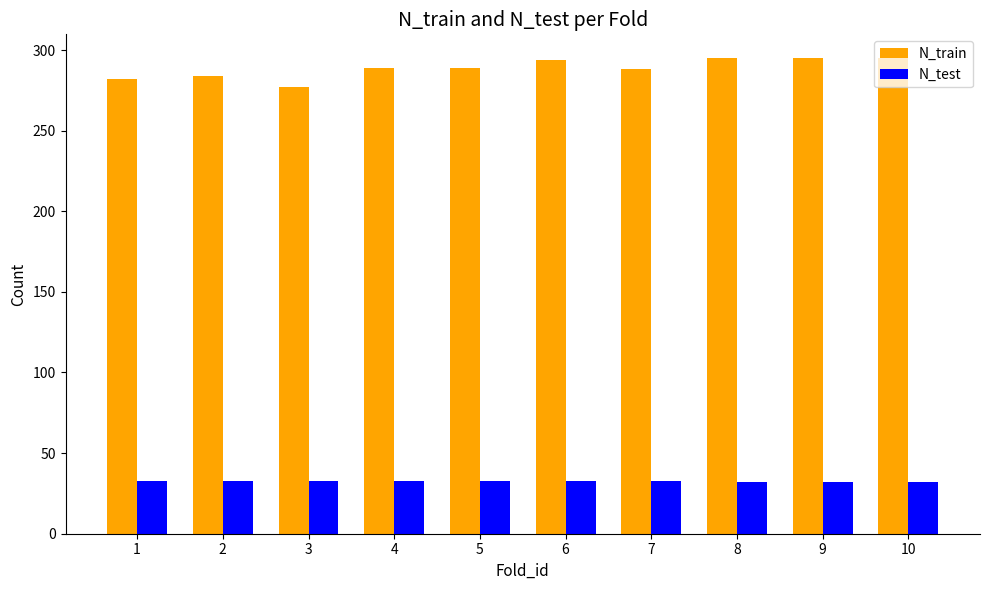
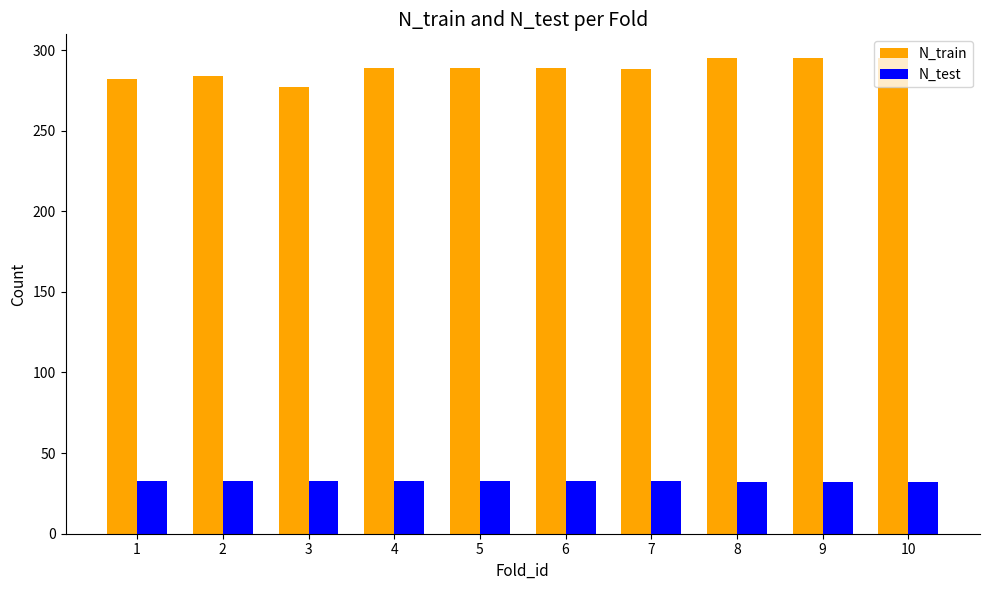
N_train, 6: 294 -> 289
